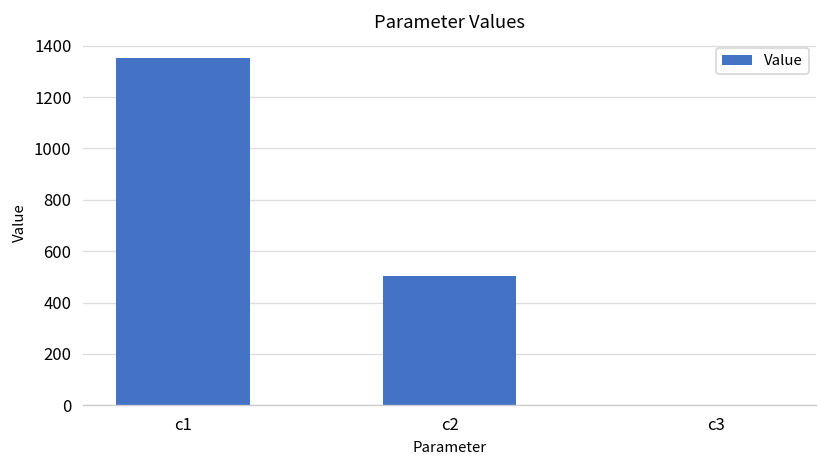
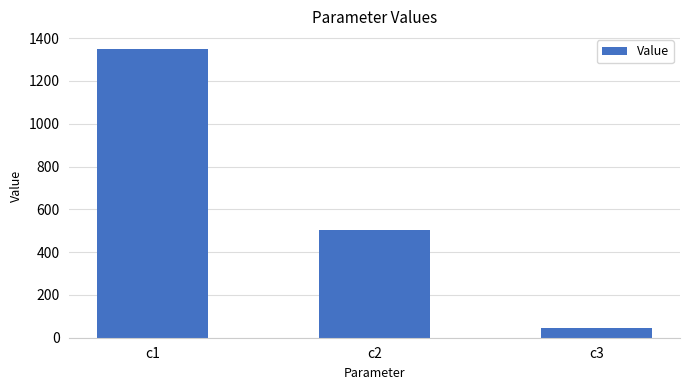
c3: 0 -> 50
